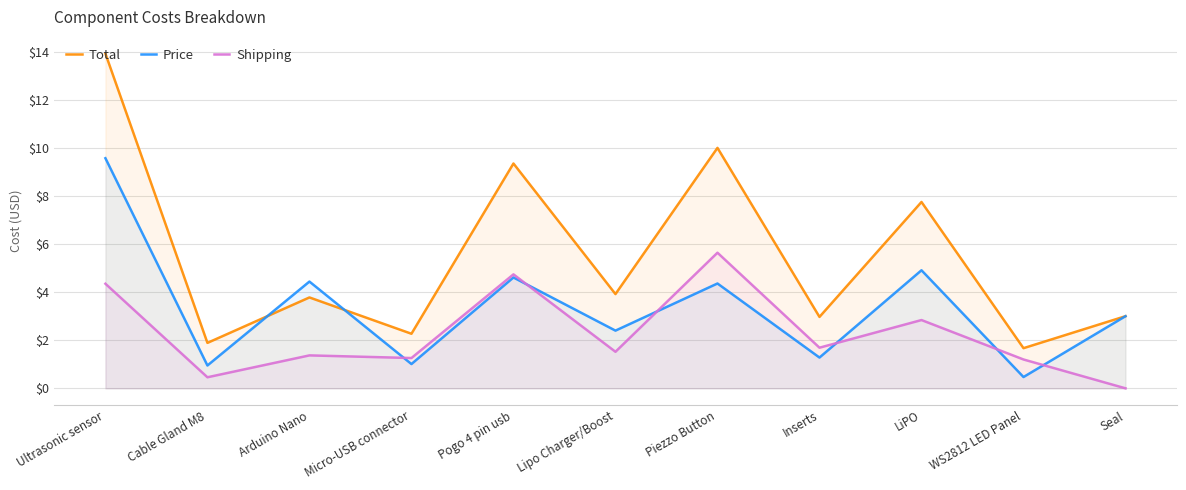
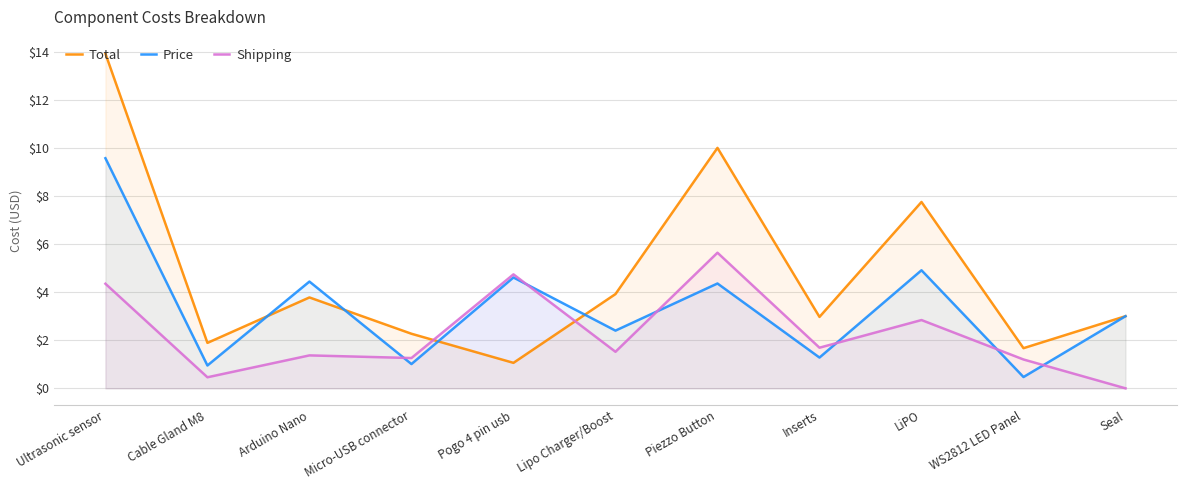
Total, Pogo 4 pin usb: $9.4 -> $1.1
